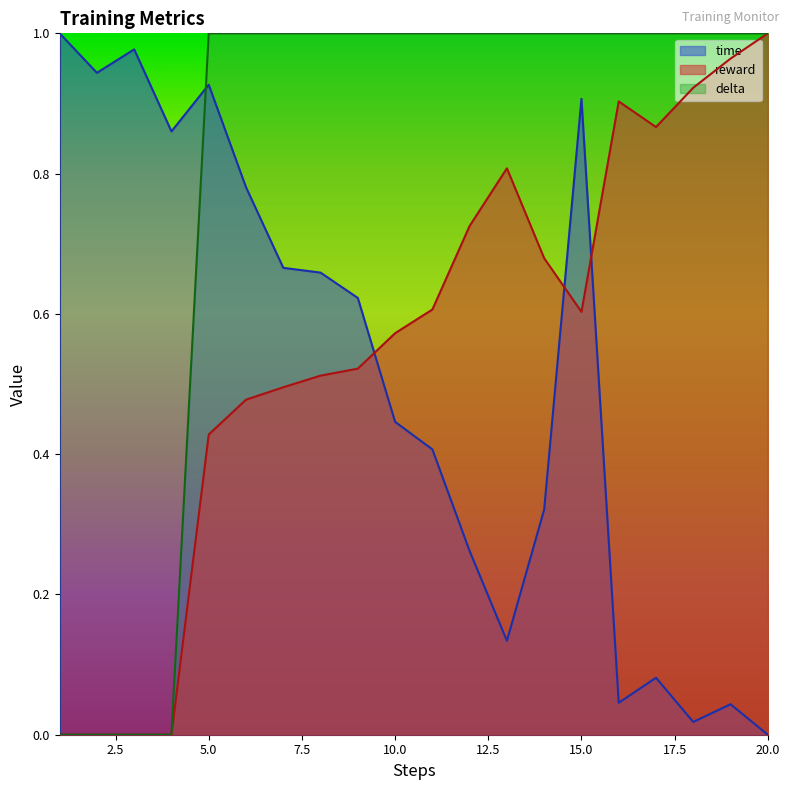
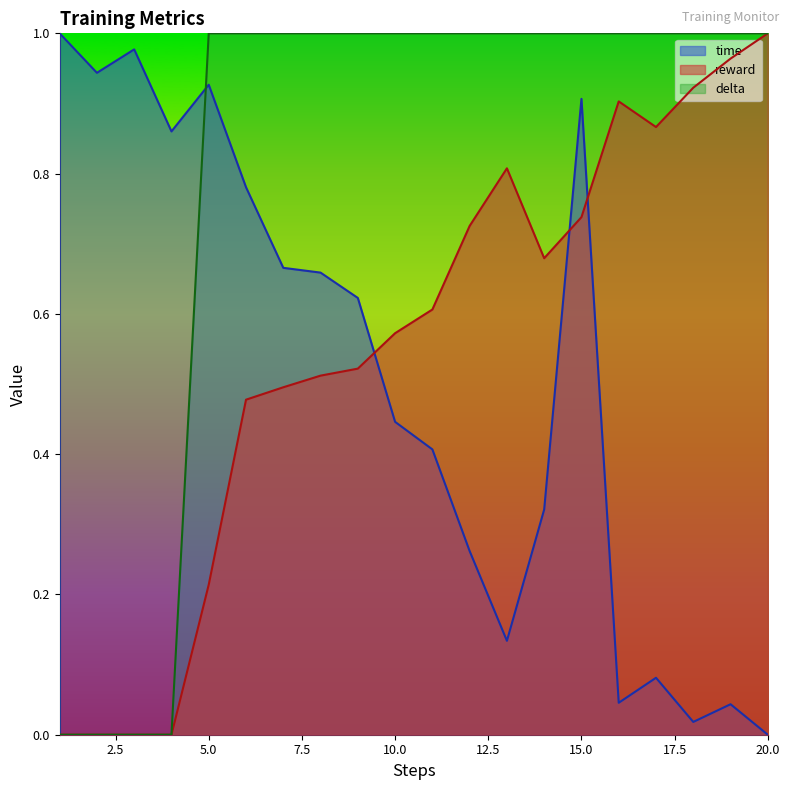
reward, 5.0: 0.43 -> 0.21
reward, 15.0: 0.60 -> 0.74
